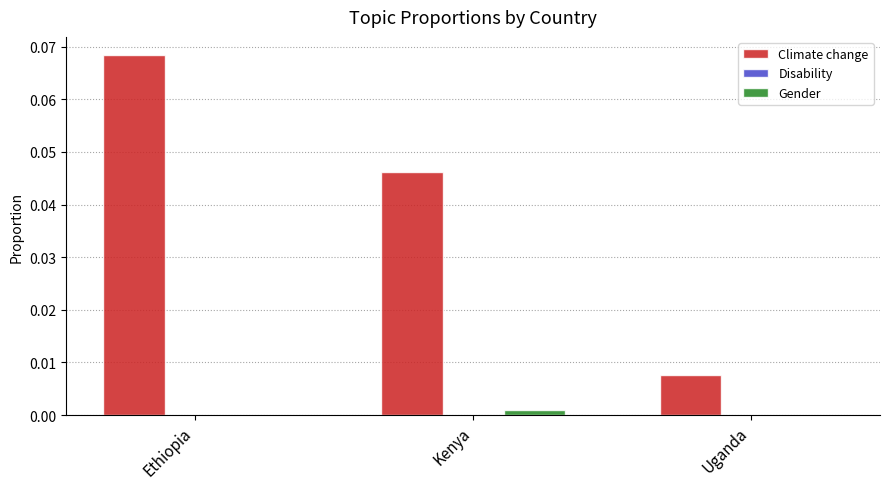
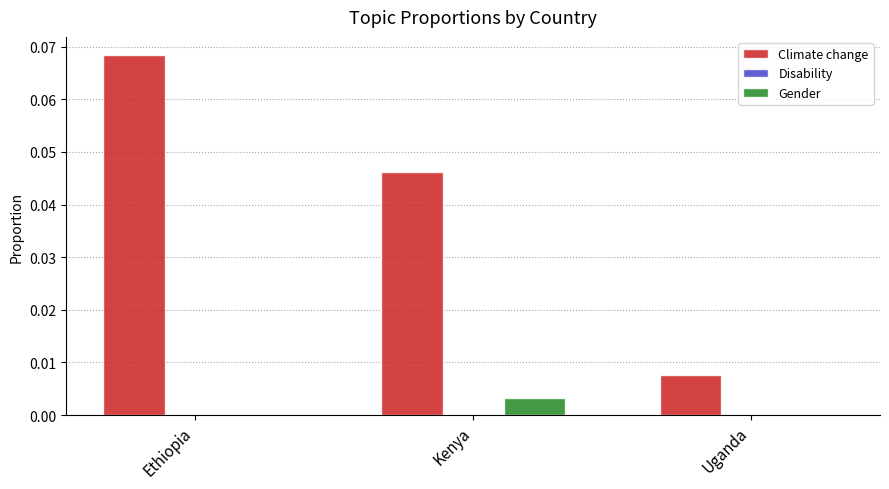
Gender, Kenya: 0.001 -> 0.003
